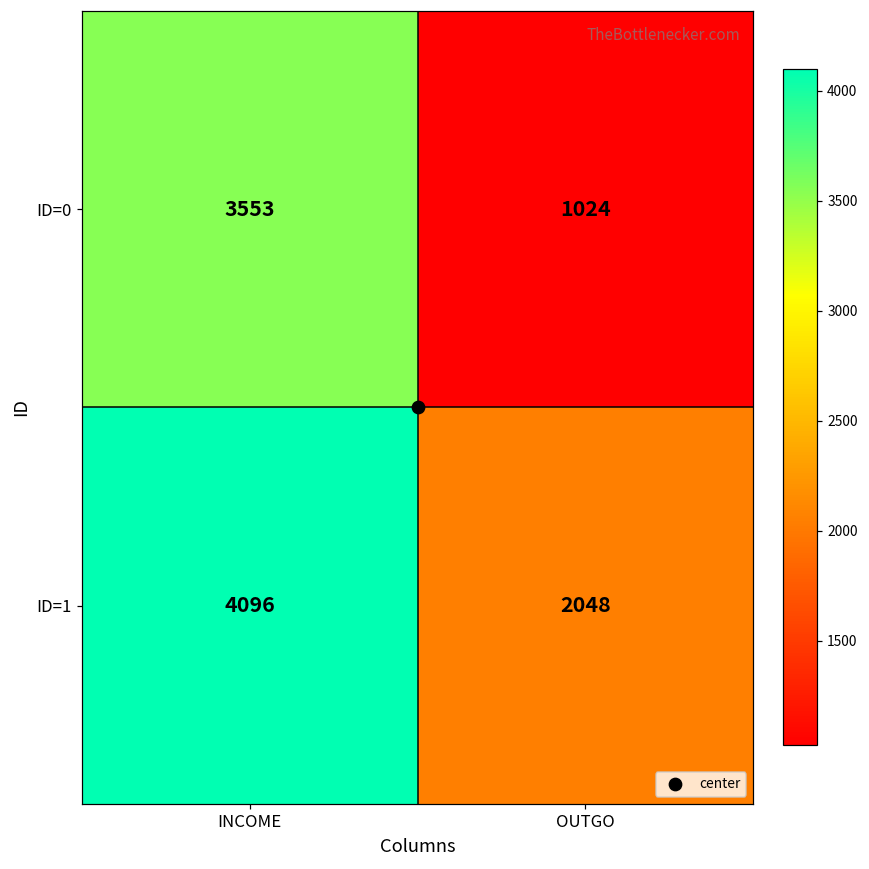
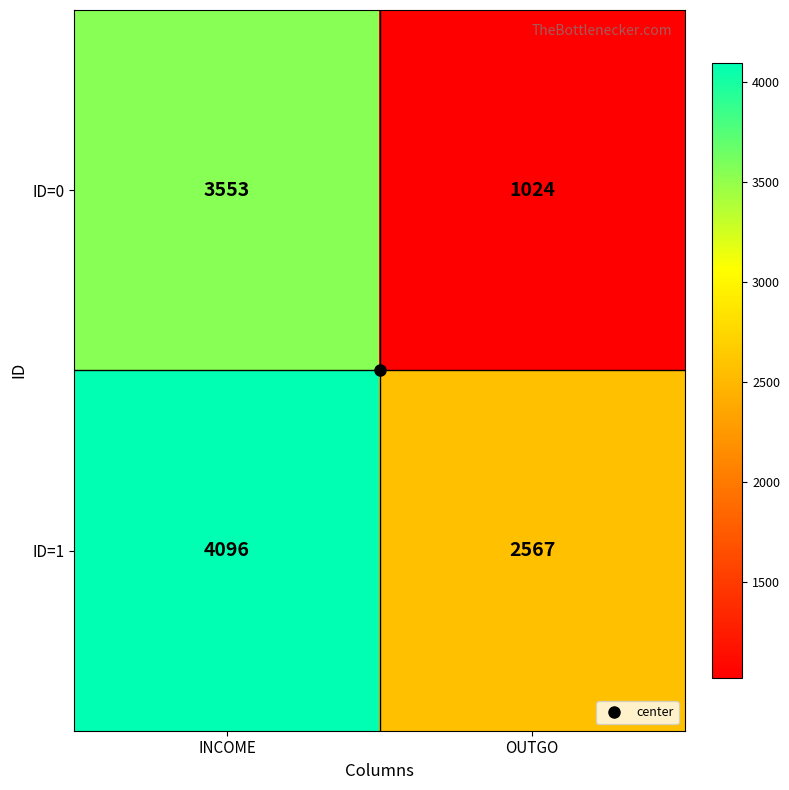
ID=1, OUTGO: 2048 -> 2567
